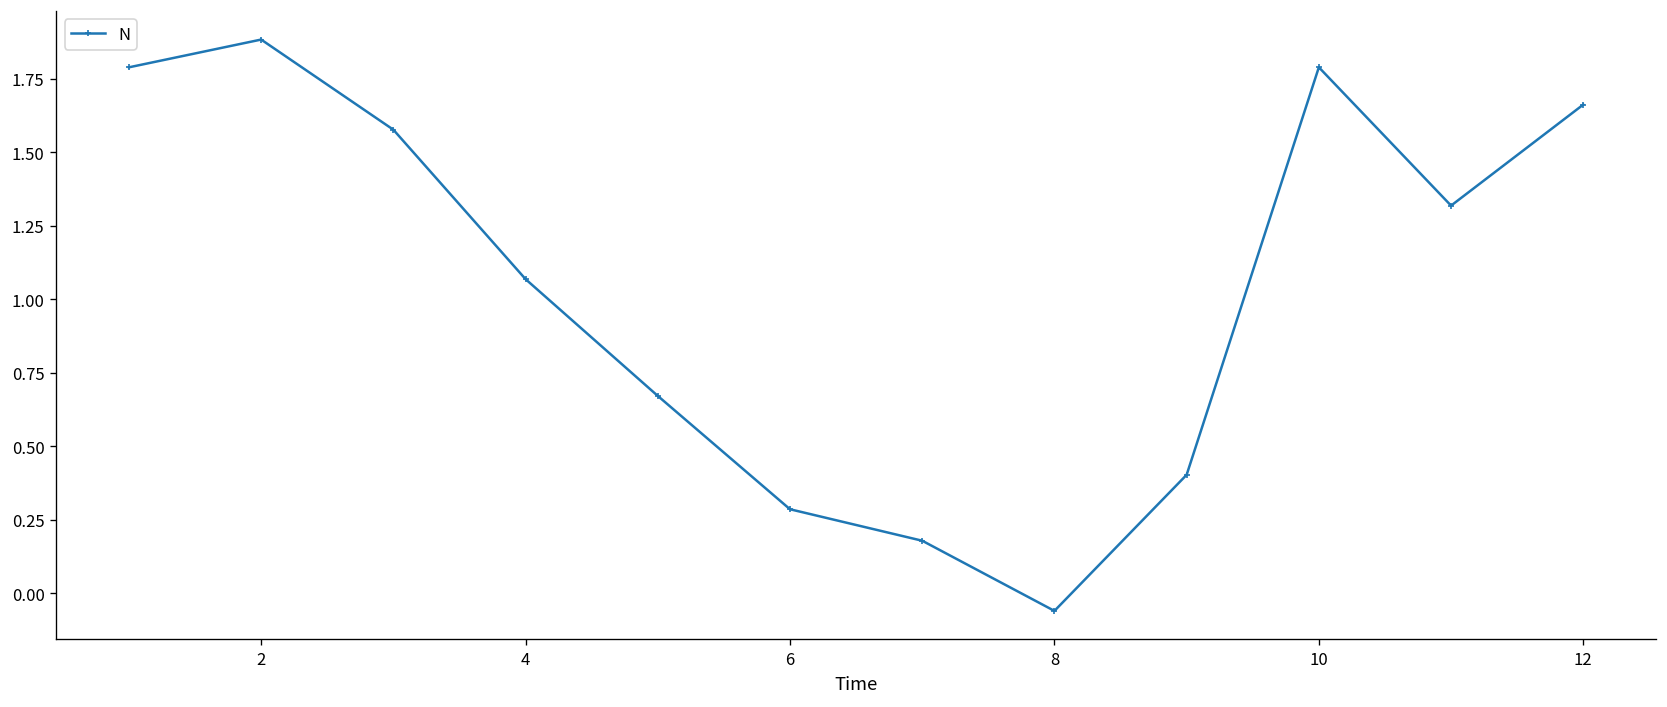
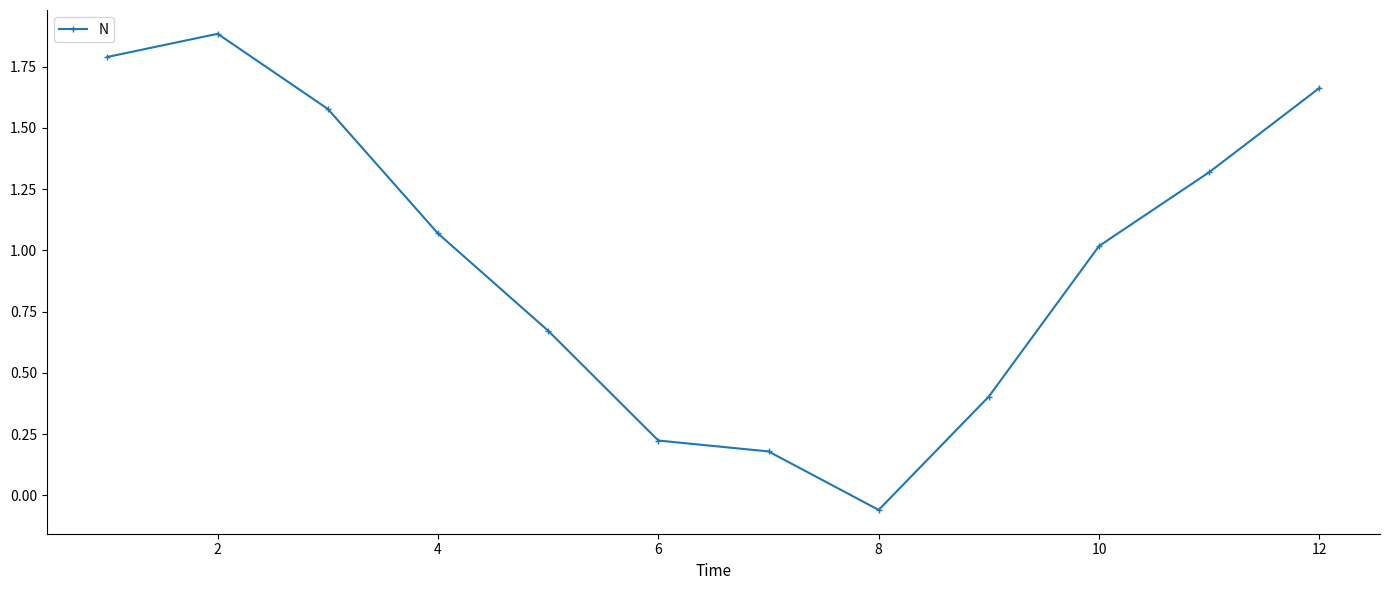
6: 0.29 -> 0.22
10: 1.79 -> 1.02
